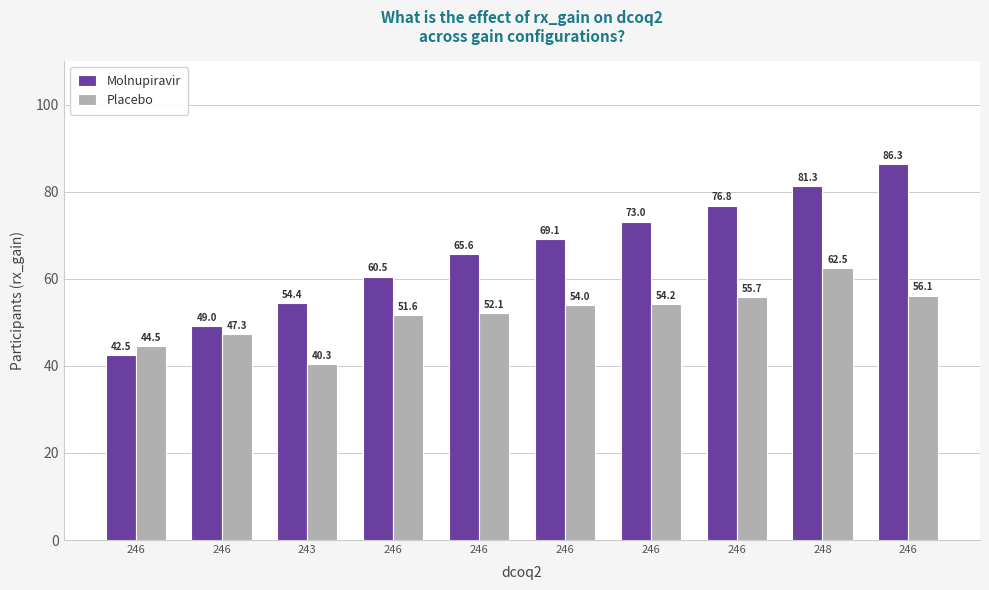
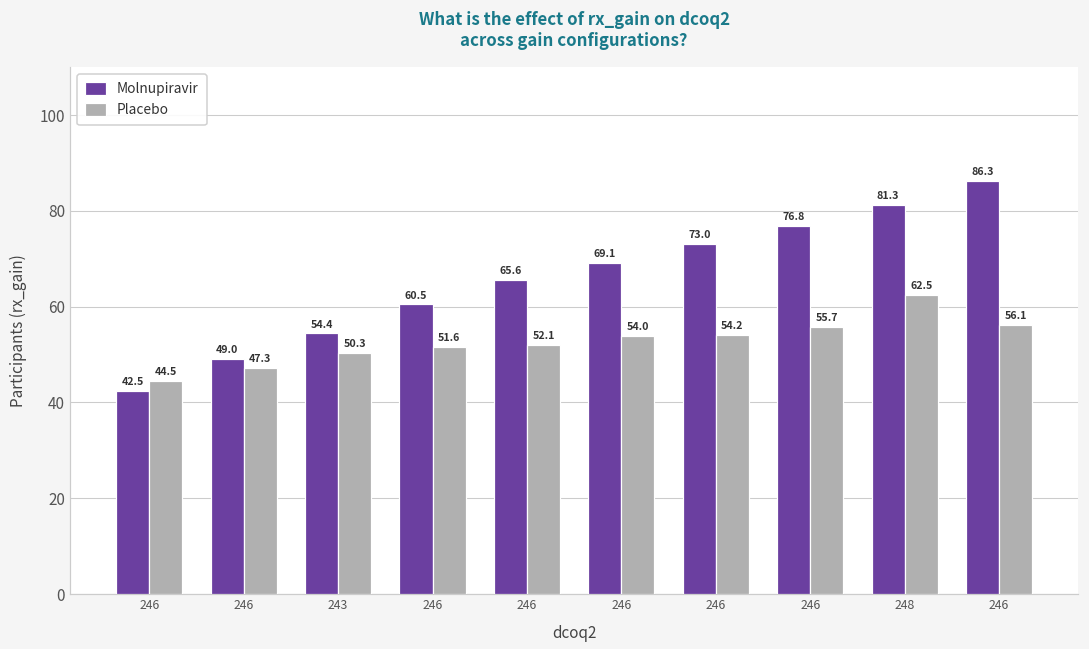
Placebo, 243: 40.3 -> 50.3
